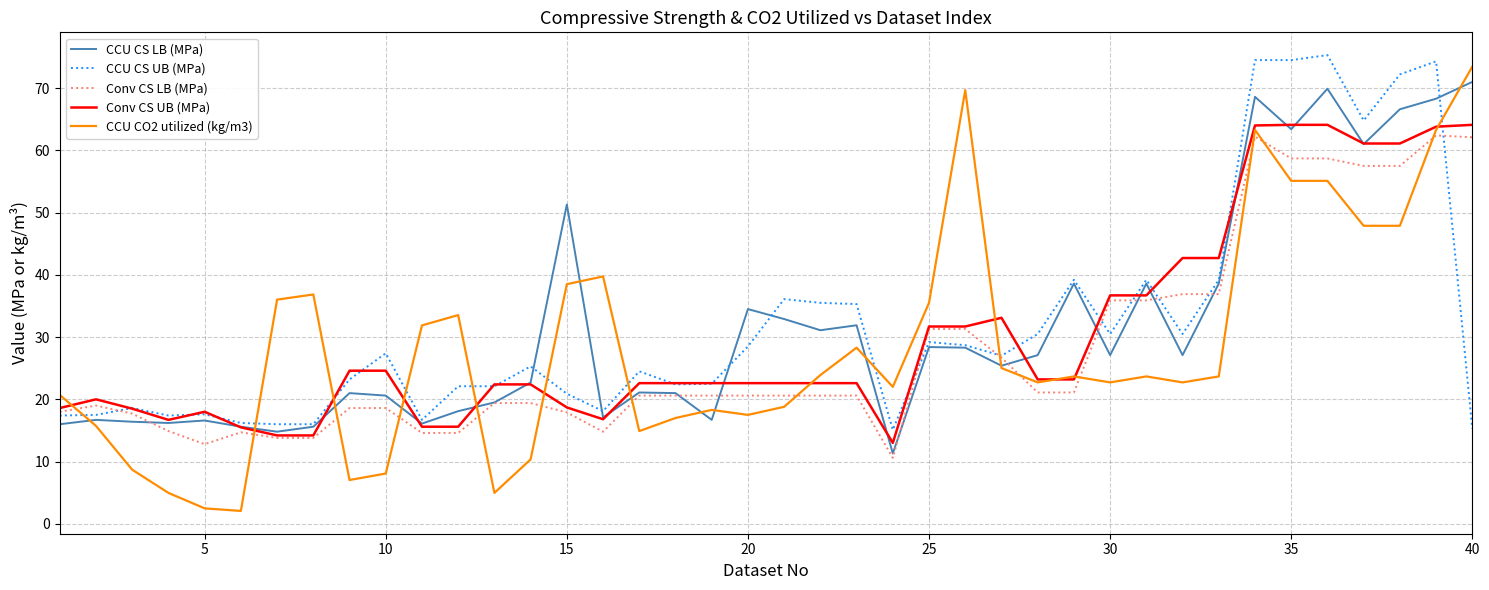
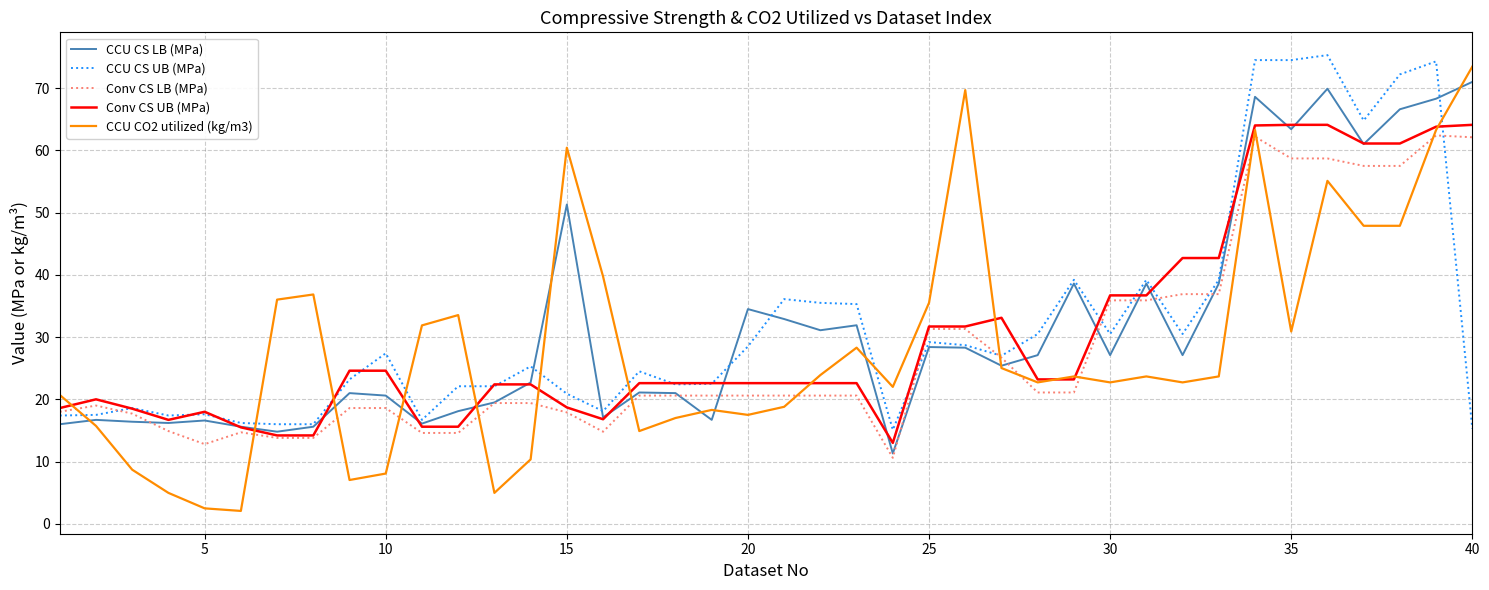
CCU CO2 utilized (kg/m3), 15: 39 -> 60
CCU CO2 utilized (kg/m3), 35: 55 -> 31
